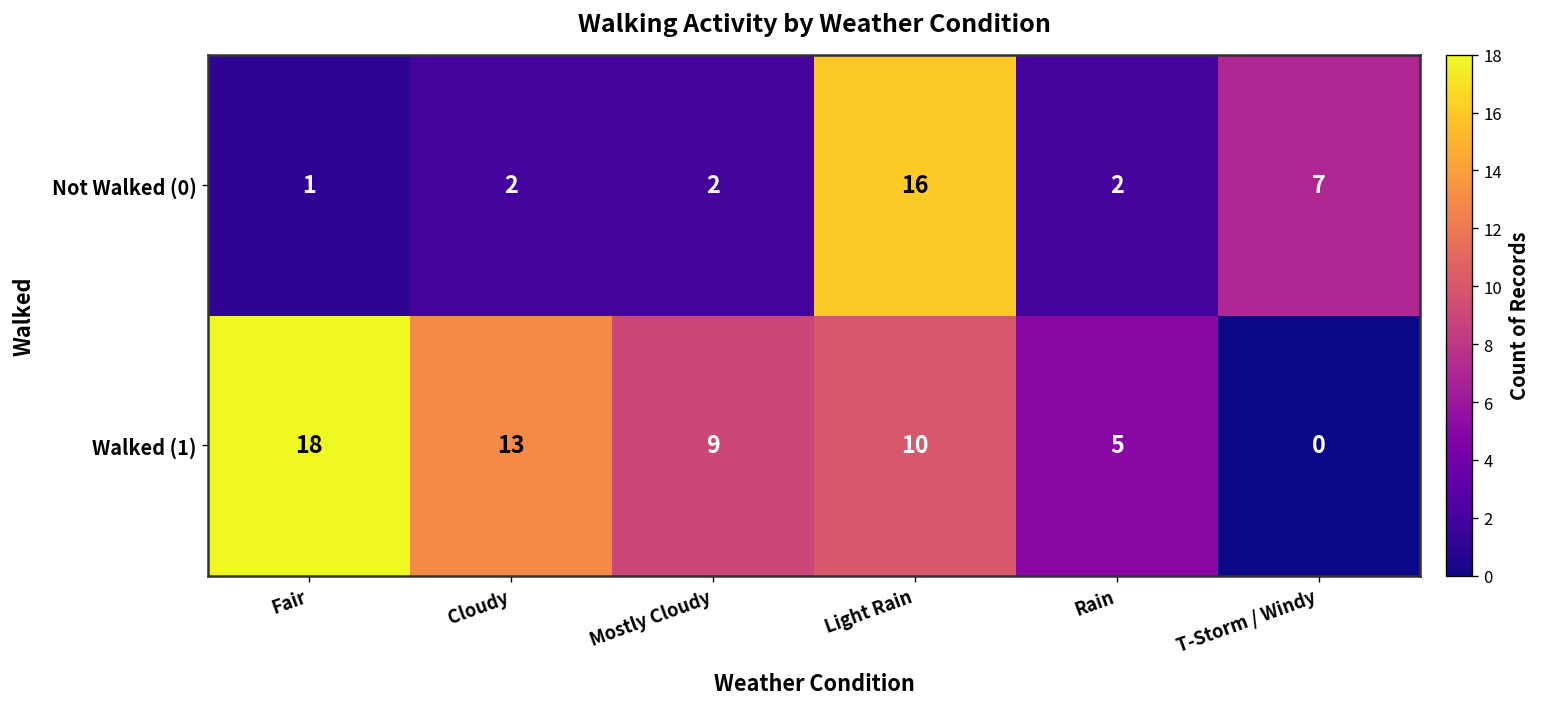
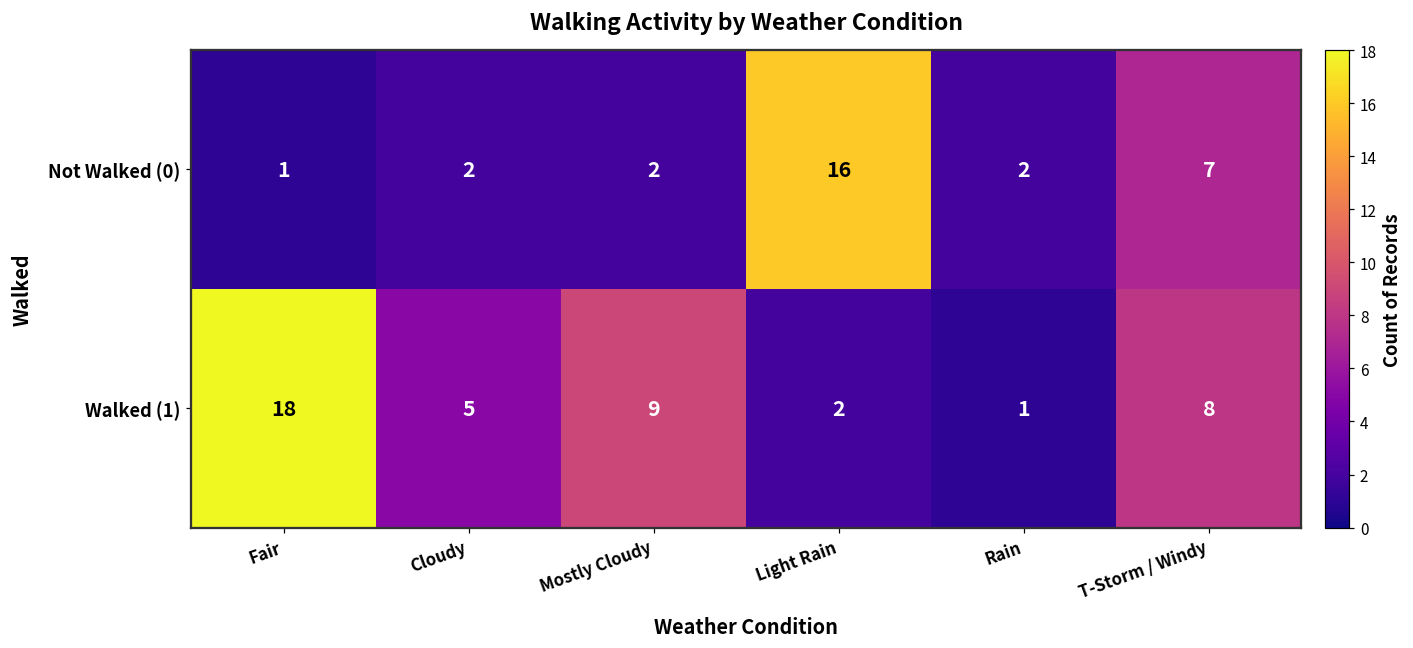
Walked (1), Cloudy: 13 -> 5
Walked (1), Light Rain: 10 -> 2
Walked (1), Rain: 5 -> 1
Walked (1), T-Storm / Windy: 0 -> 8
